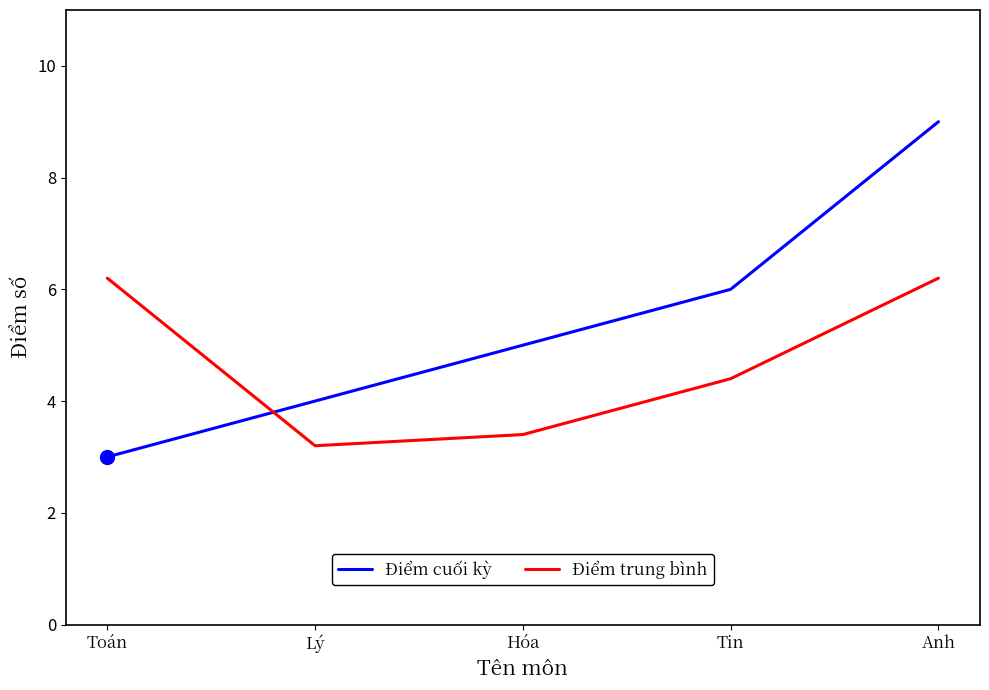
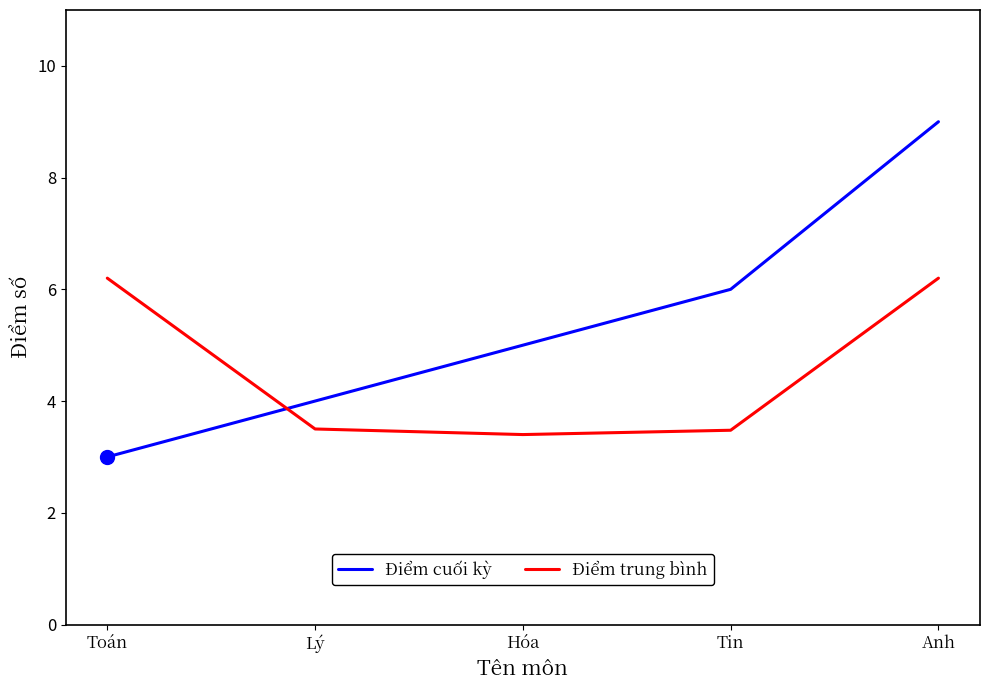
Điểm trung bình, Lý: 3.2 -> 3.5
Điểm trung bình, Tin: 4.4 -> 3.5
